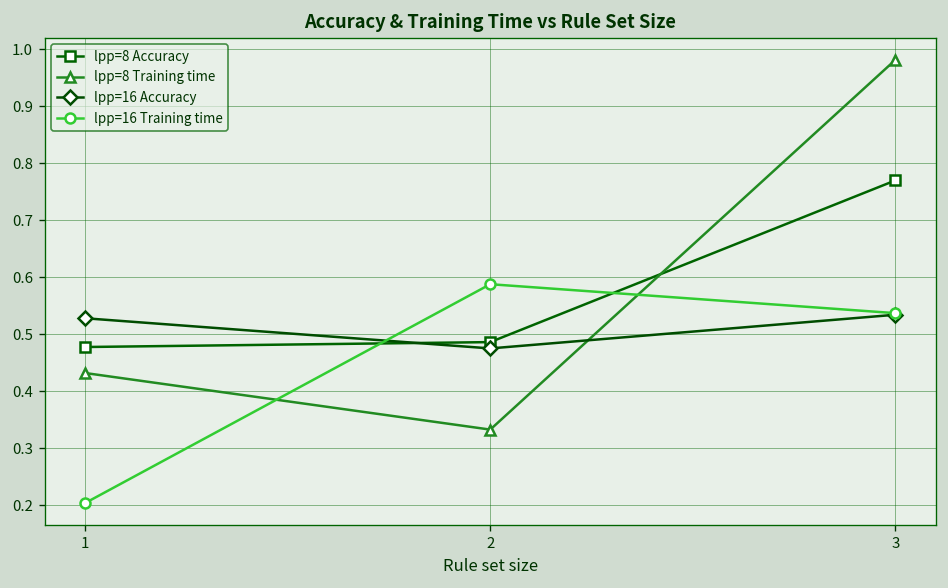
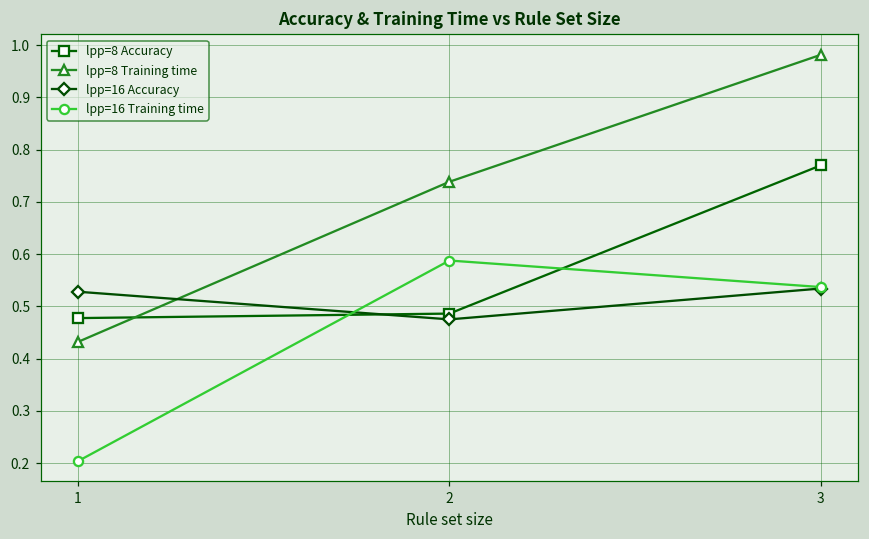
lpp=8 Training time, 2: 0.33 -> 0.74
